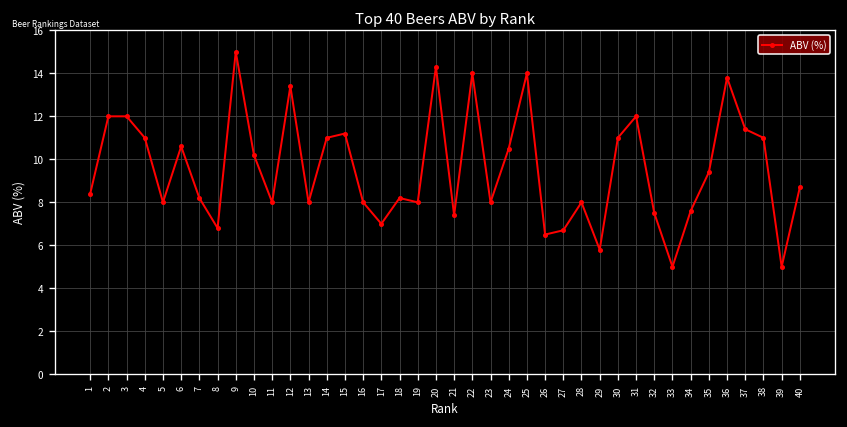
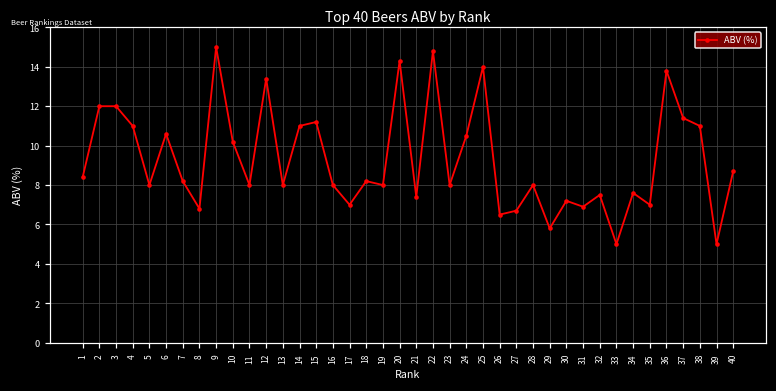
22: 14.0 -> 14.8
30: 11.0 -> 7.2
31: 12.0 -> 6.9
35: 9.4 -> 7.0
